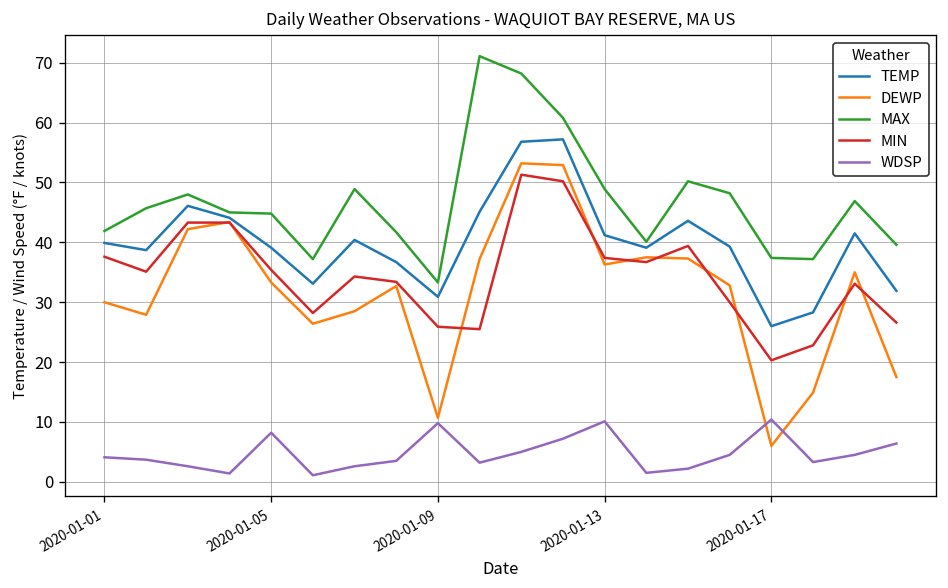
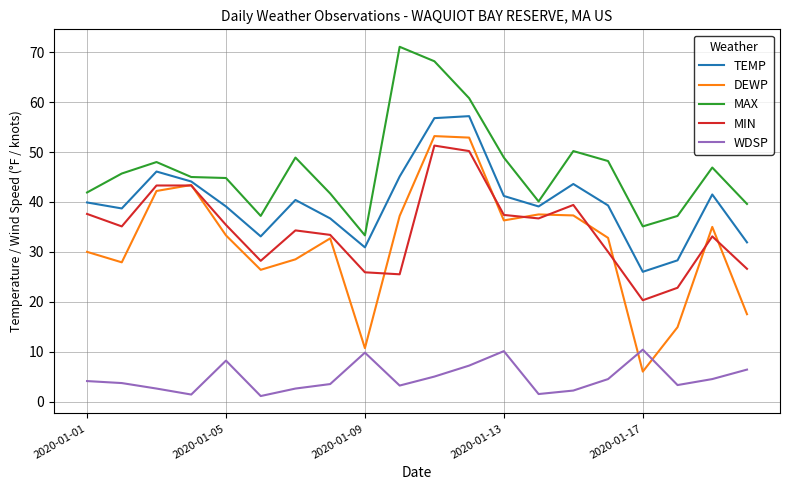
MAX, 2020-01-17: 37 -> 35
